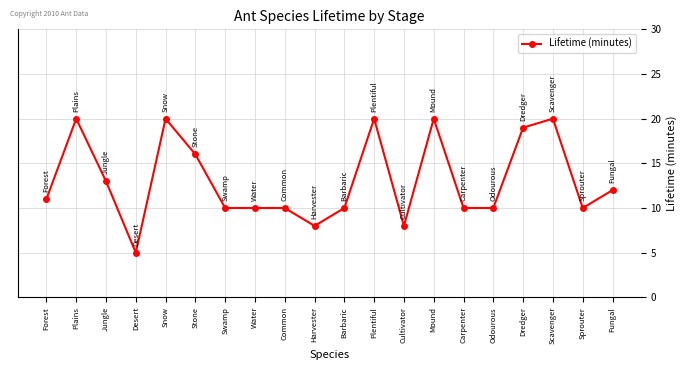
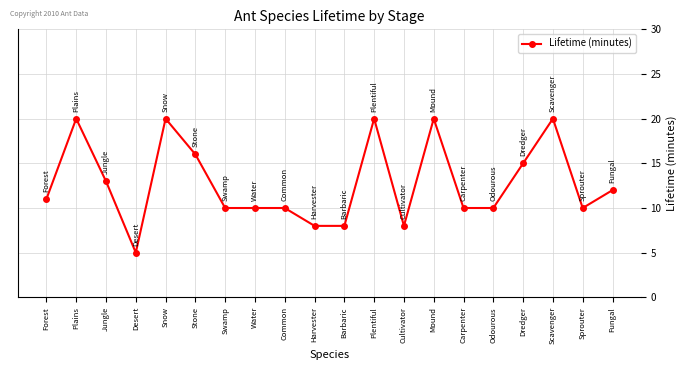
Barbaric: 10 -> 8
Dredger: 19 -> 15
